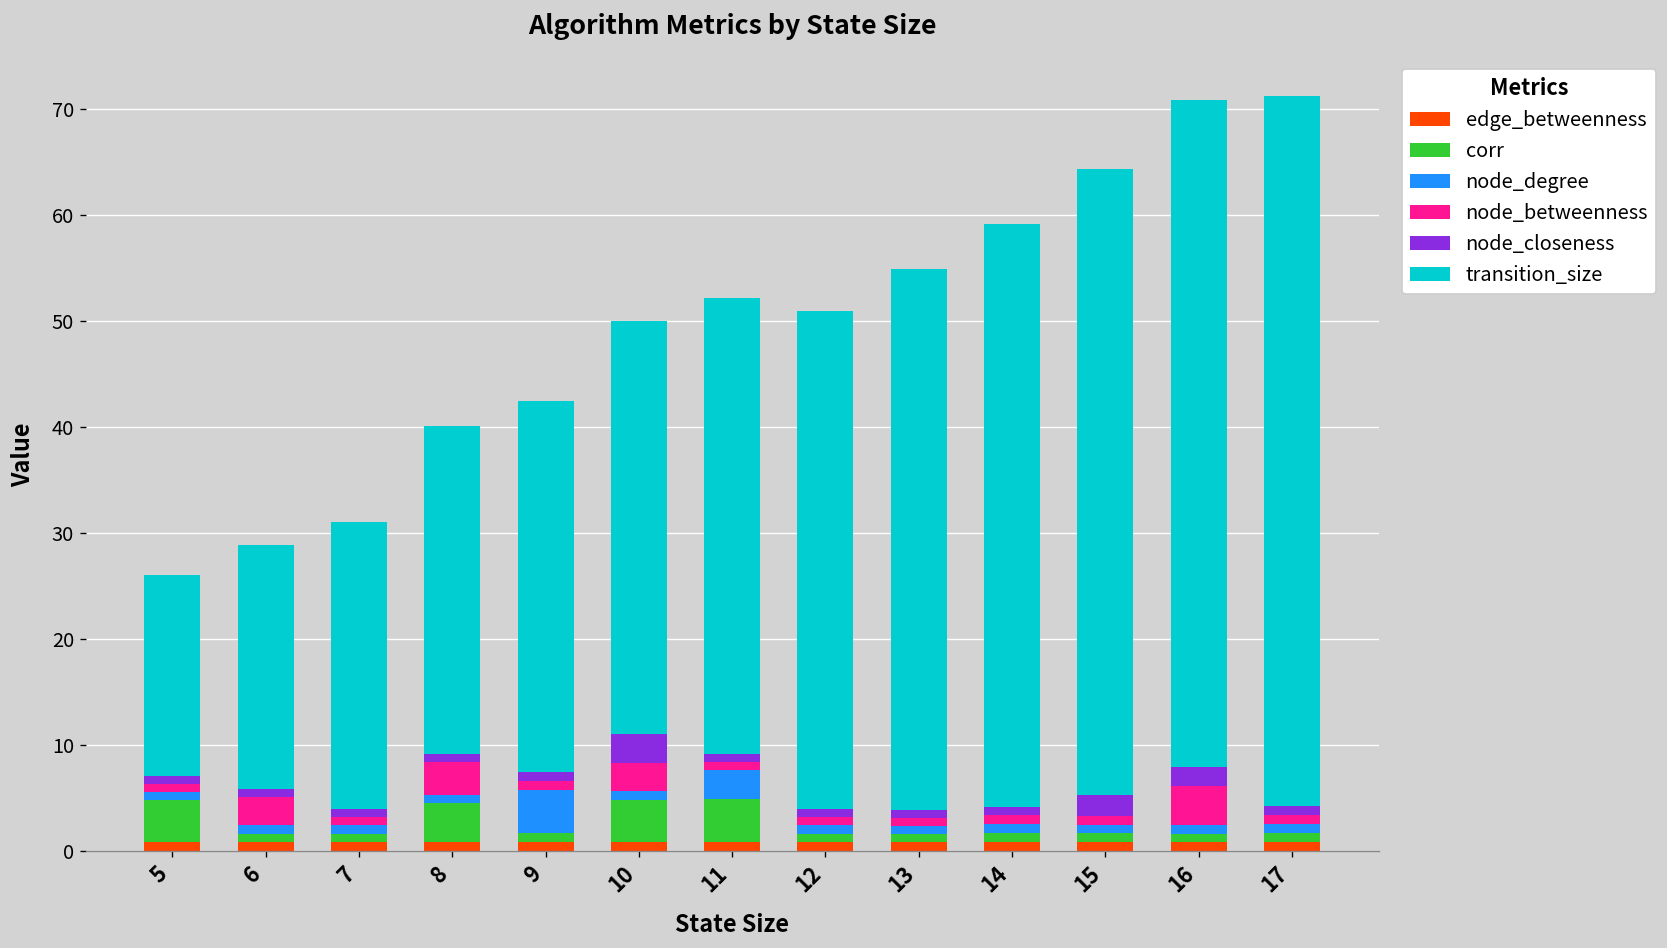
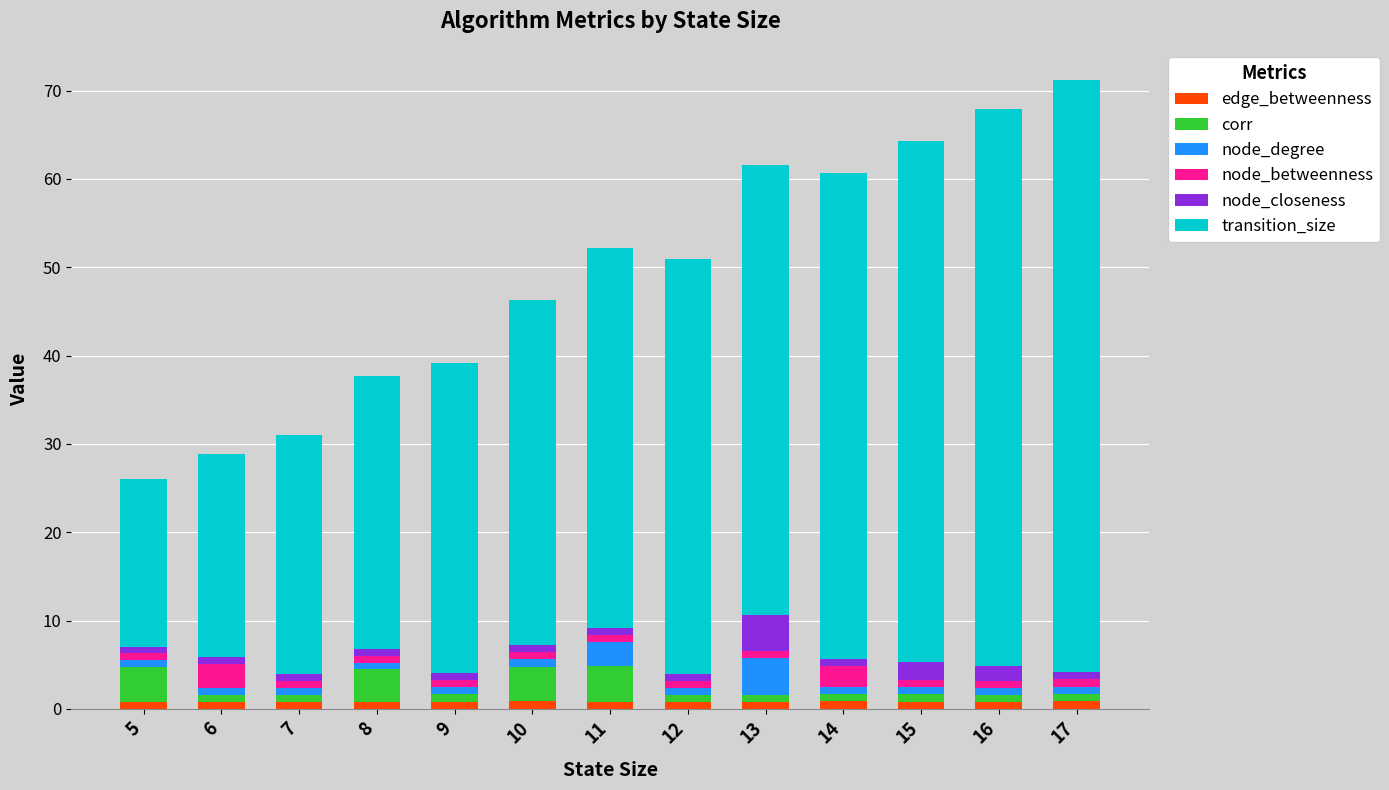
node_betweenness, 8: 3 -> 1
node_degree, 9: 4 -> 1
node_betweenness, 10: 3 -> 1
node_closeness, 10: 3 -> 1
node_degree, 13: 1 -> 4
node_closeness, 13: 1 -> 4
node_betweenness, 14: 1 -> 2
node_betweenness, 16: 4 -> 1
